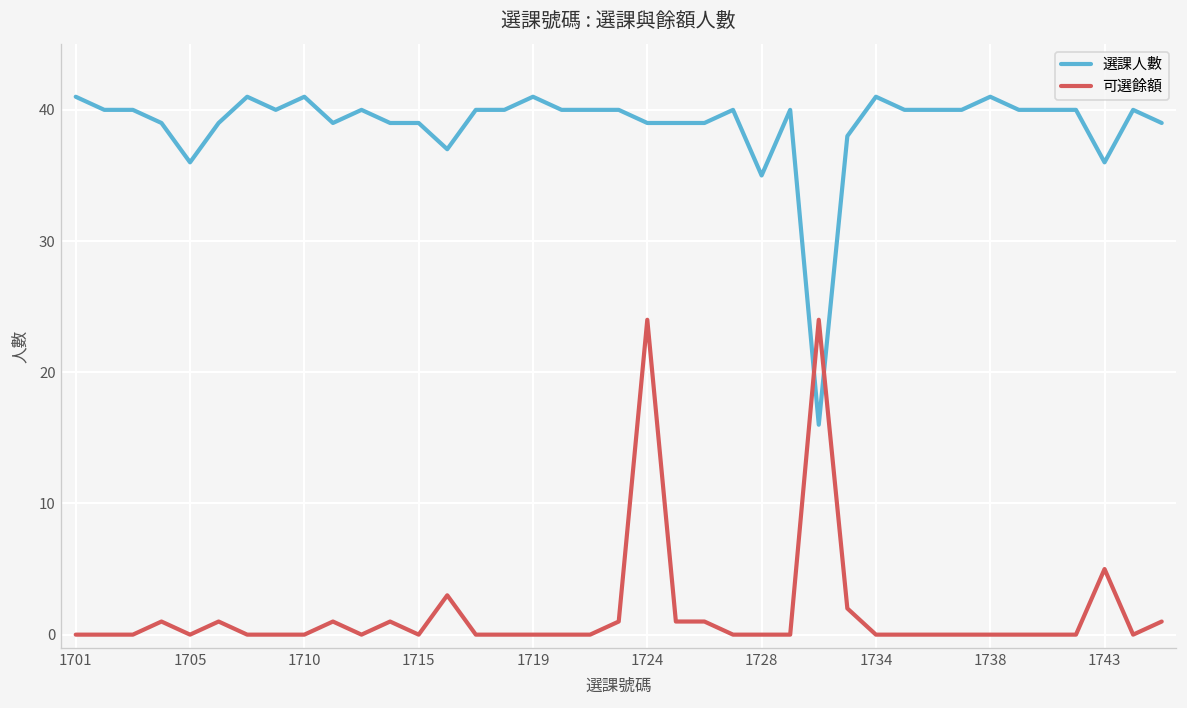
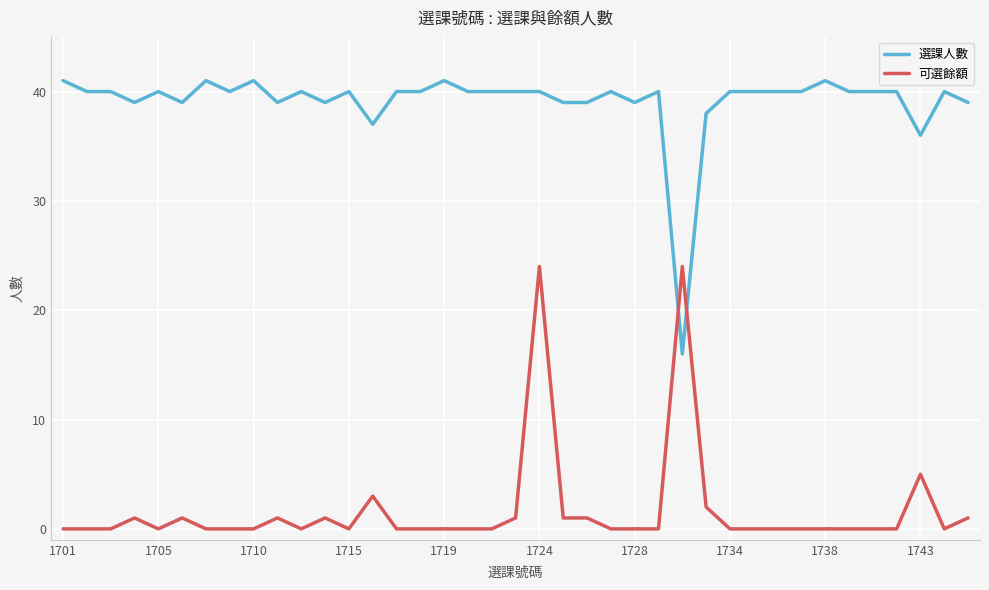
選課人數, 1705: 36 -> 40
選課人數, 1715: 39 -> 40
選課人數, 1724: 39 -> 40
選課人數, 1728: 35 -> 39
選課人數, 1734: 41 -> 40
